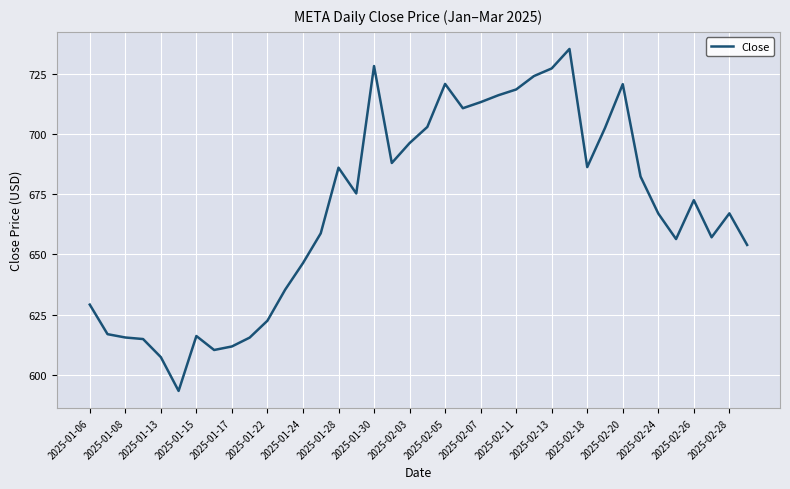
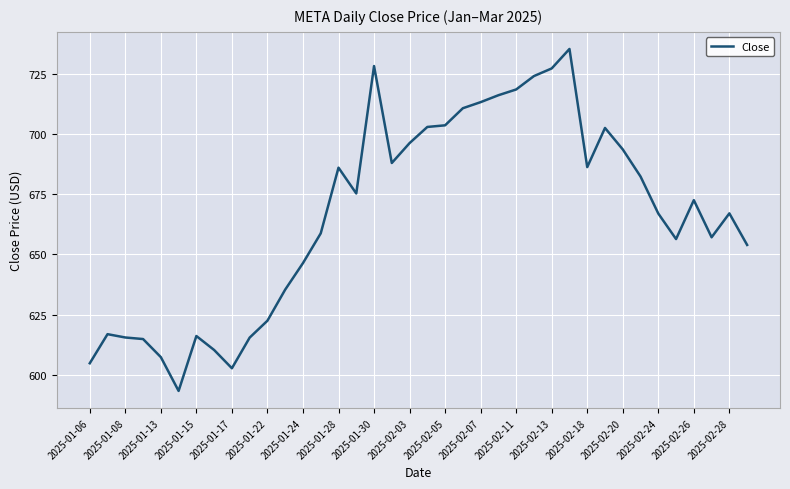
2025-01-06: 629 -> 605
2025-01-17: 612 -> 603
2025-02-05: 721 -> 704
2025-02-20: 721 -> 694
